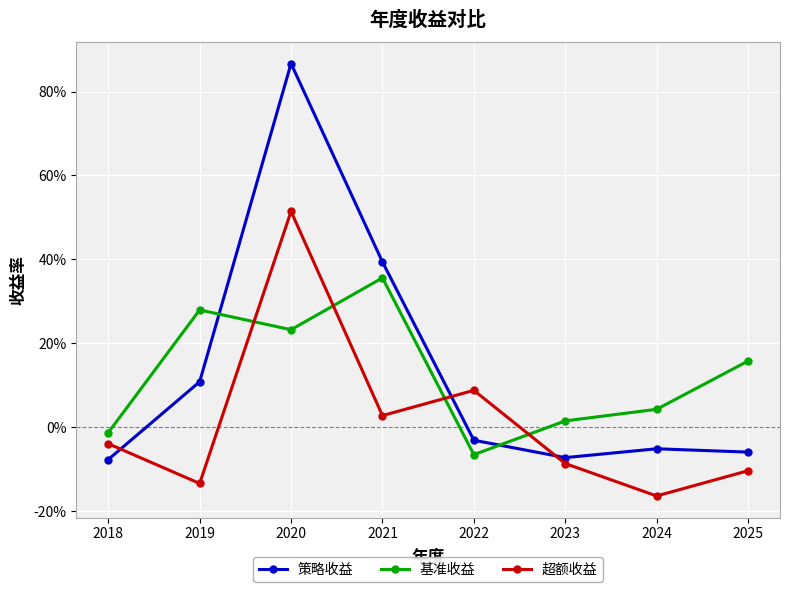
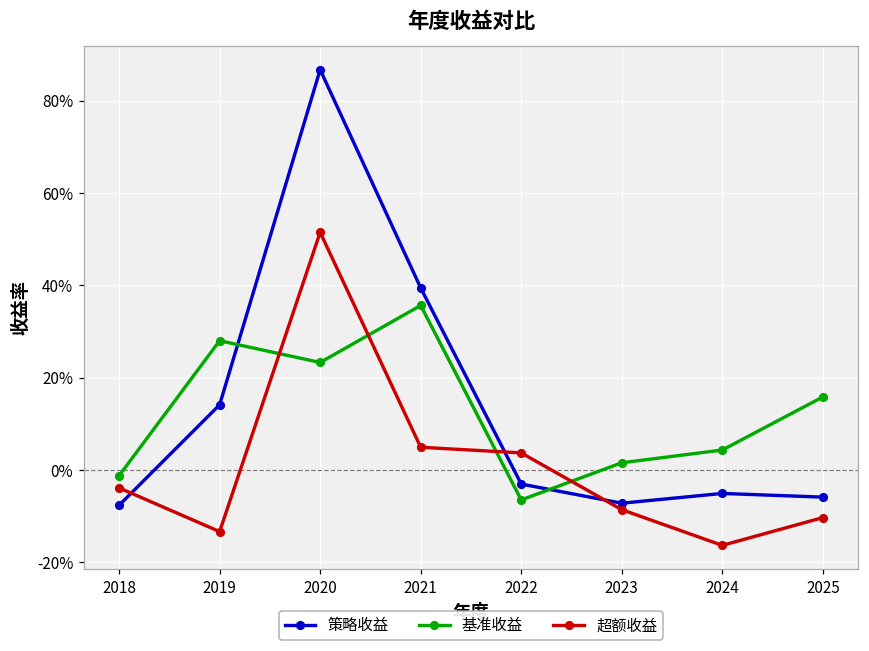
策略收益, 2019: 11% -> 14%
超额收益, 2021: 3% -> 5%
超额收益, 2022: 9% -> 4%
